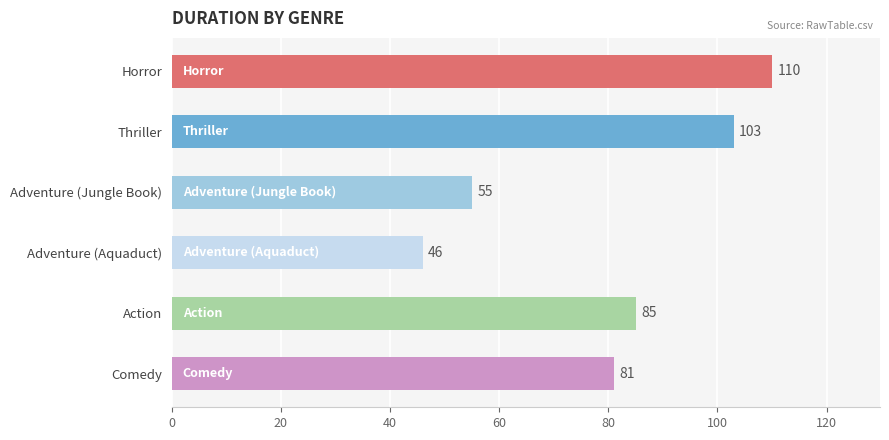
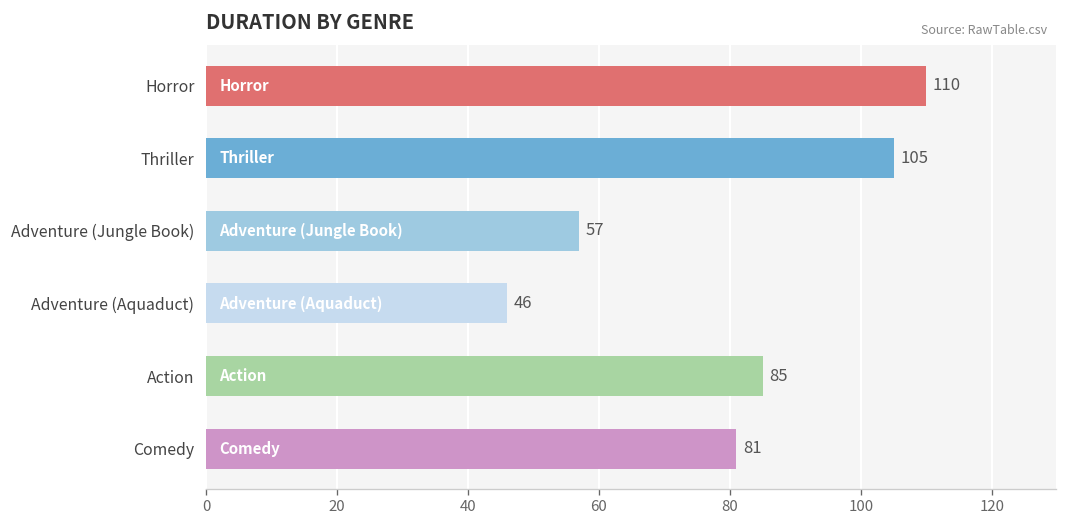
Thriller: 103 -> 105
Adventure (Jungle Book): 55 -> 57
